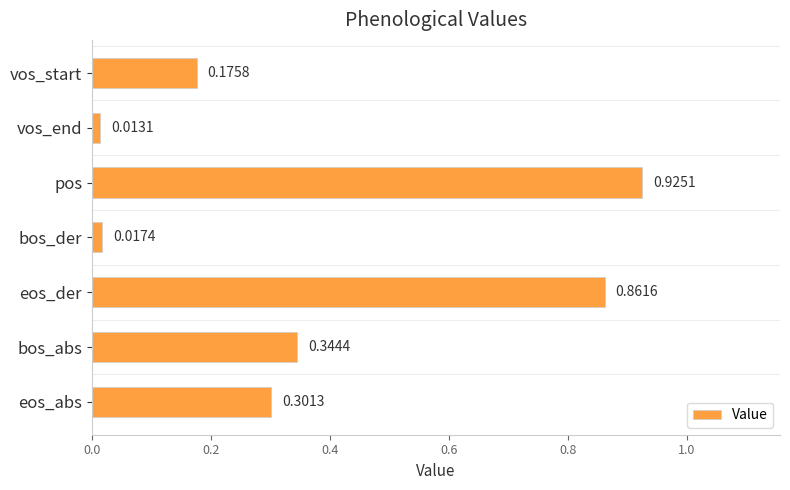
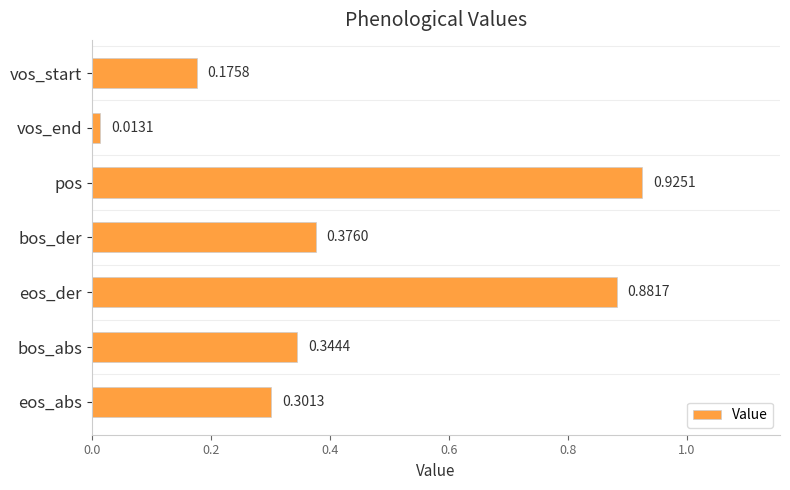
bos_der: 0.0174 -> 0.3760
eos_der: 0.8616 -> 0.8817
